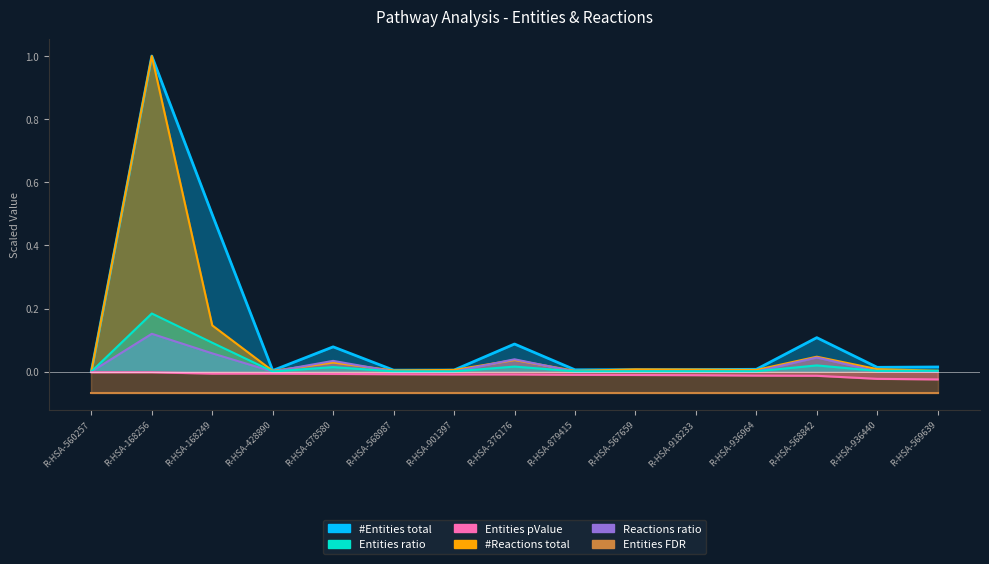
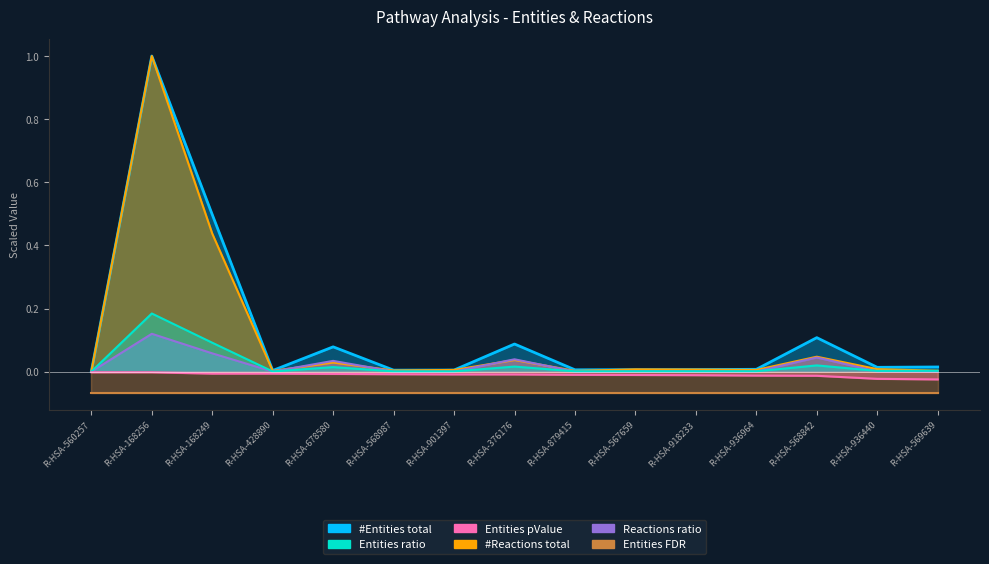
#Reactions total, R-HSA-168249: 0.15 -> 0.44
